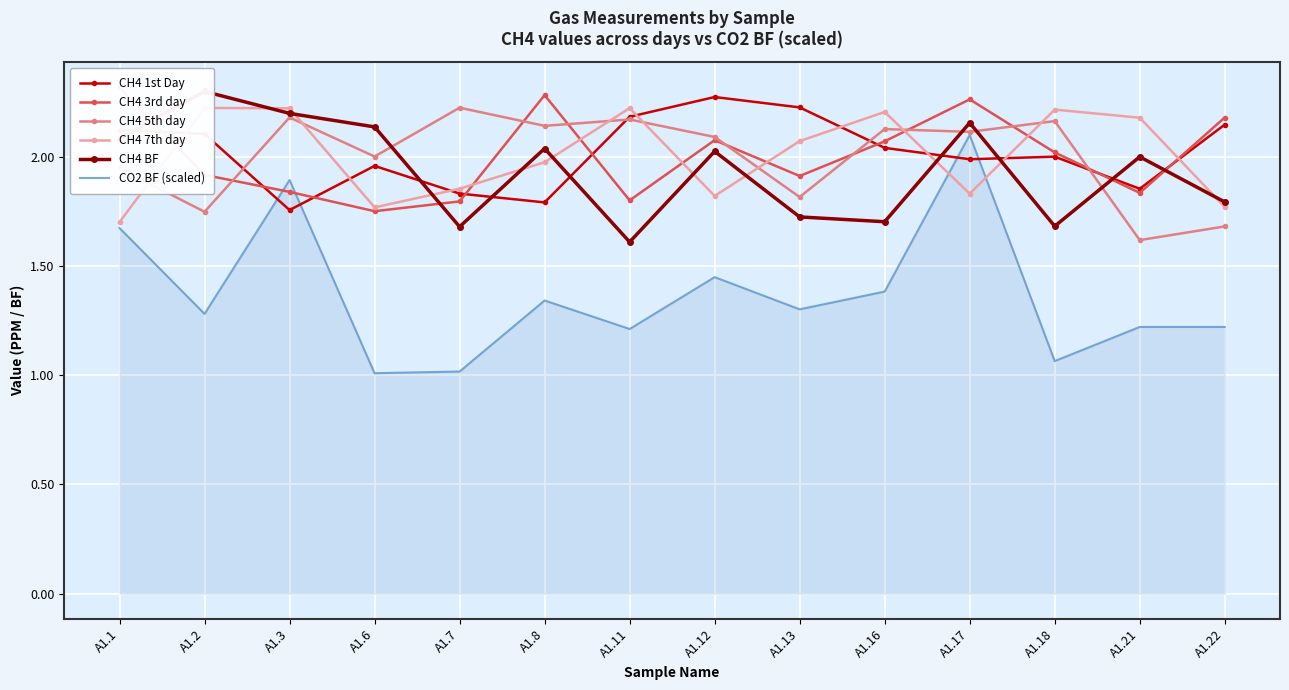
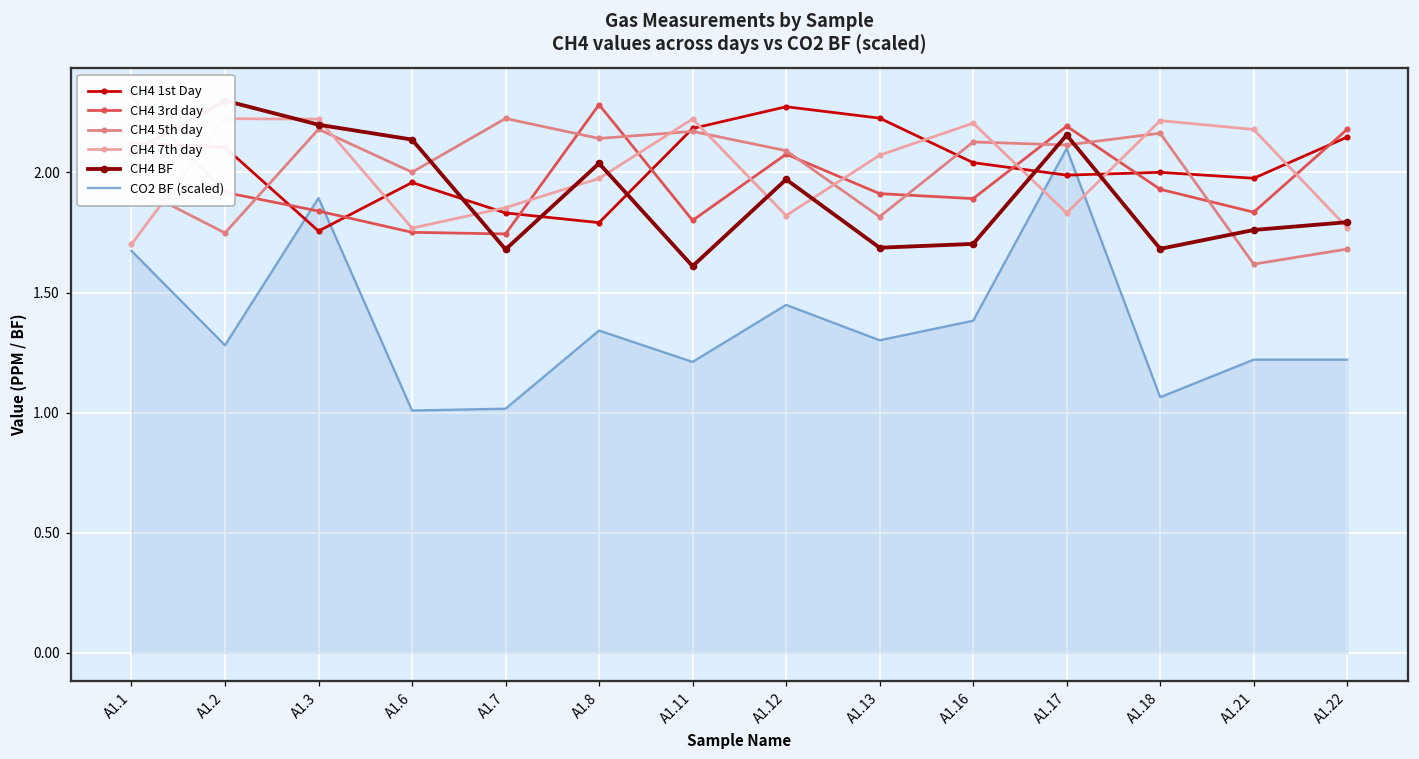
CH4 3rd day, A1.7: 1.80 -> 1.74
CH4 BF, A1.12: 2.02 -> 1.97
CH4 BF, A1.13: 1.72 -> 1.69
CH4 3rd day, A1.16: 2.07 -> 1.89
CH4 3rd day, A1.17: 2.26 -> 2.19
CH4 3rd day, A1.18: 2.02 -> 1.93
CH4 1st Day, A1.21: 1.85 -> 1.98
CH4 BF, A1.21: 2.00 -> 1.76
